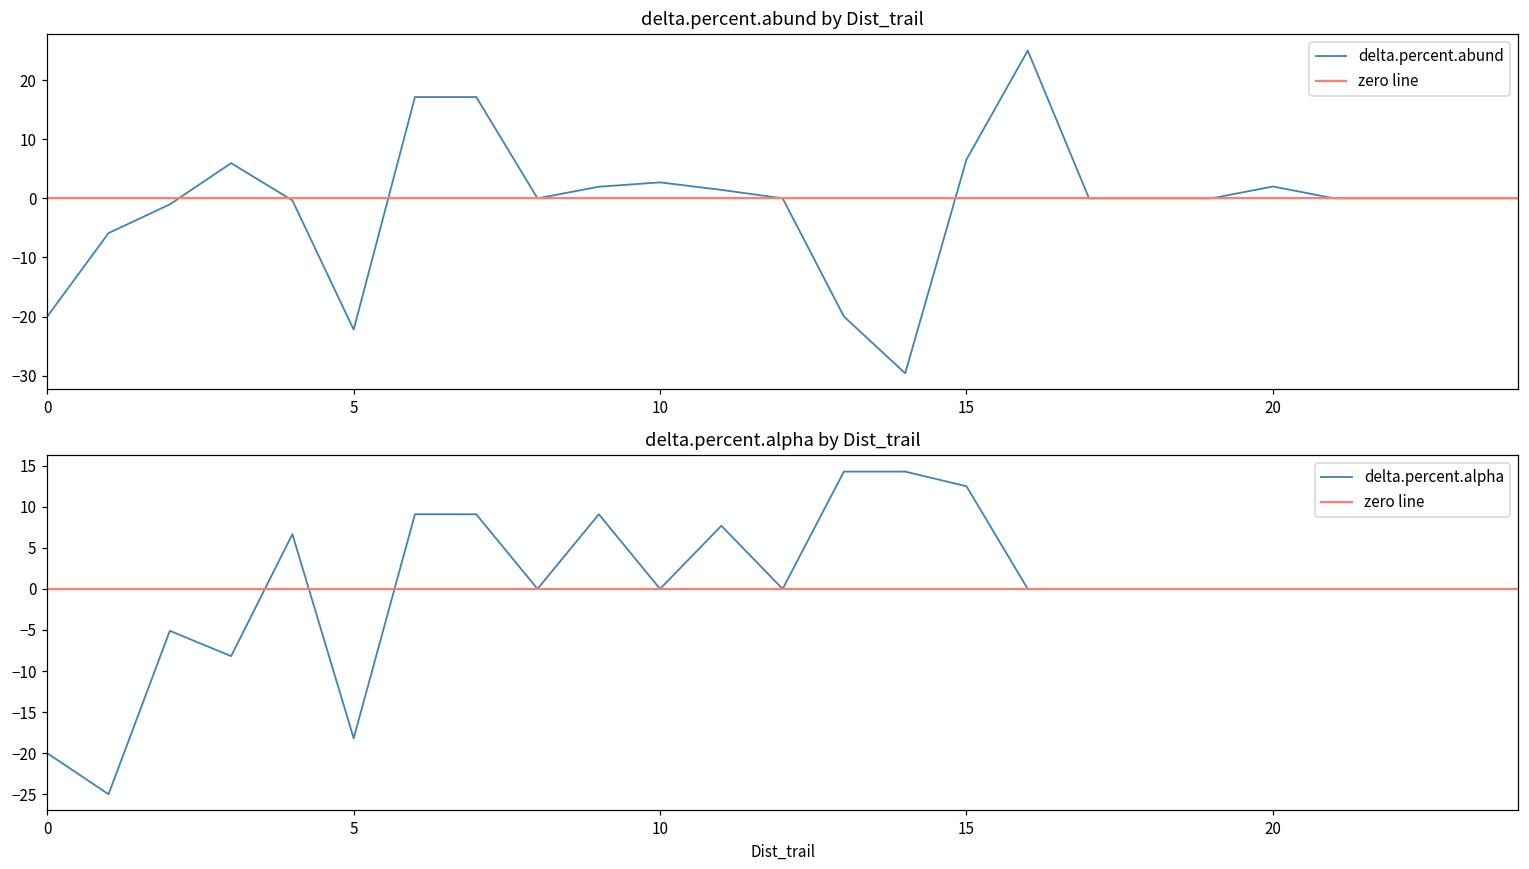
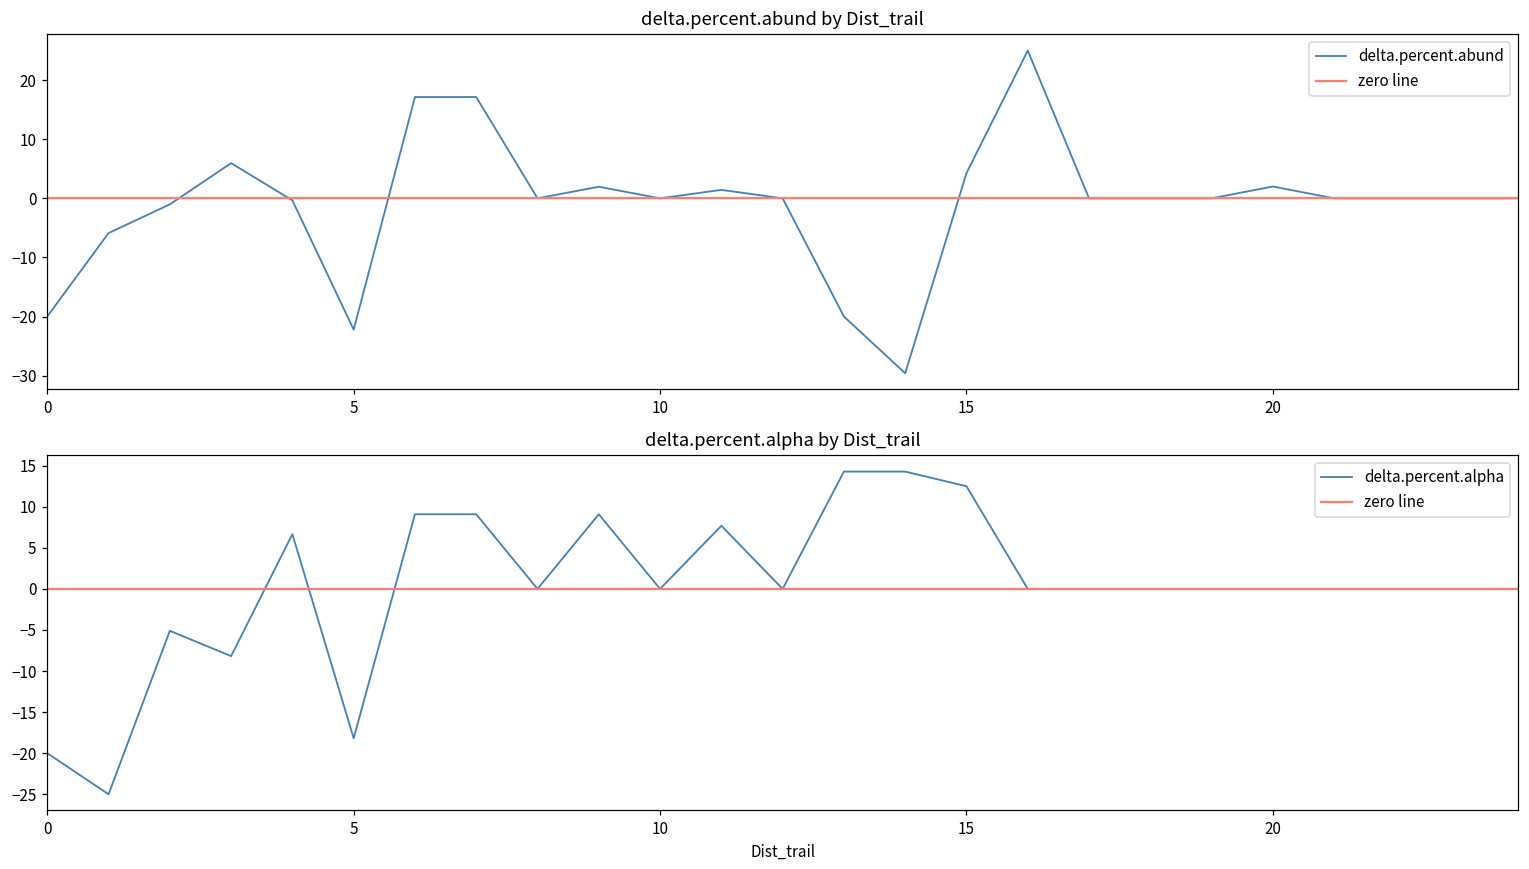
delta.percent.abund by Dist_trail, 10: 3 -> 0
delta.percent.abund by Dist_trail, 15: 7 -> 4
